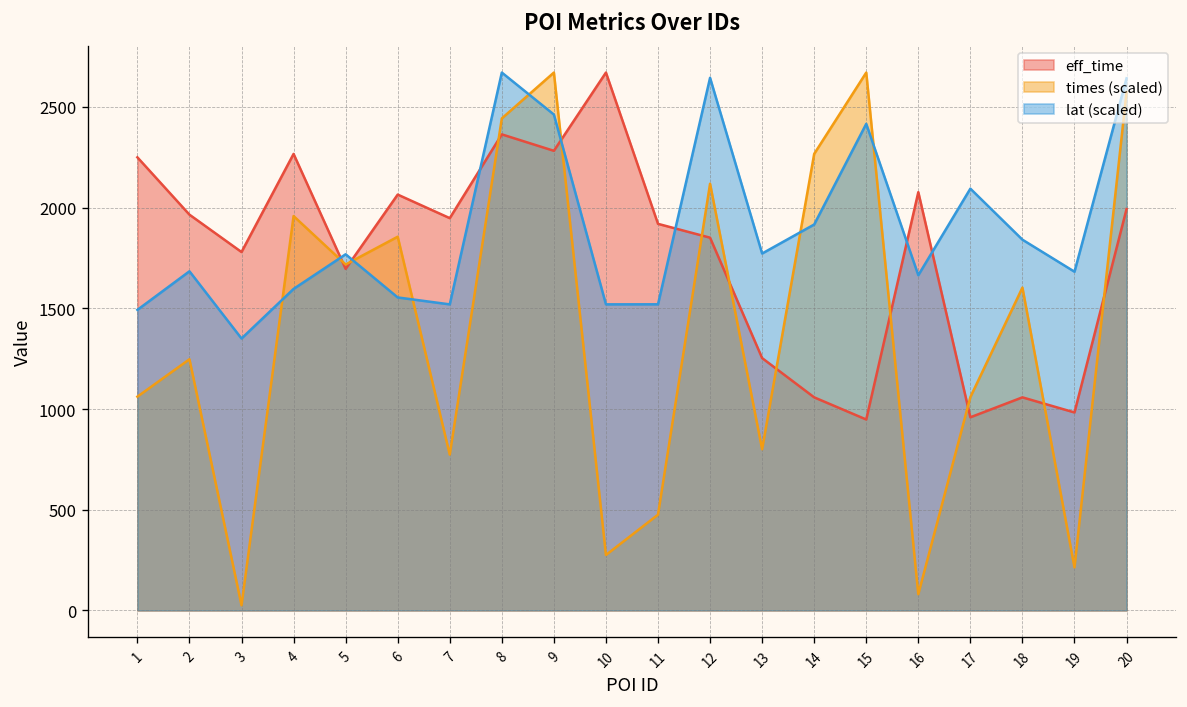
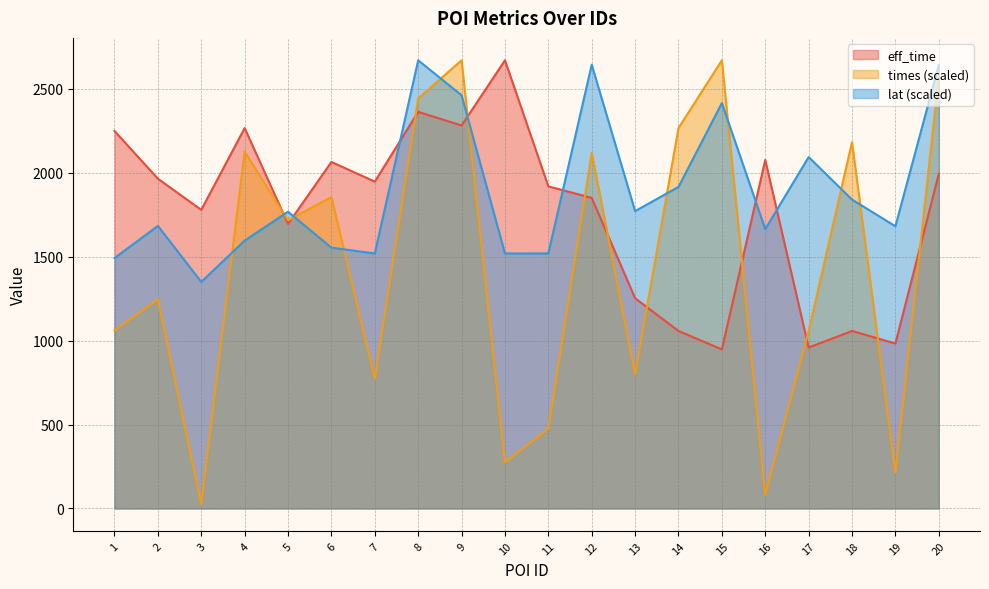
times (scaled), 4: 1960 -> 2130
times (scaled), 18: 1600 -> 2180
